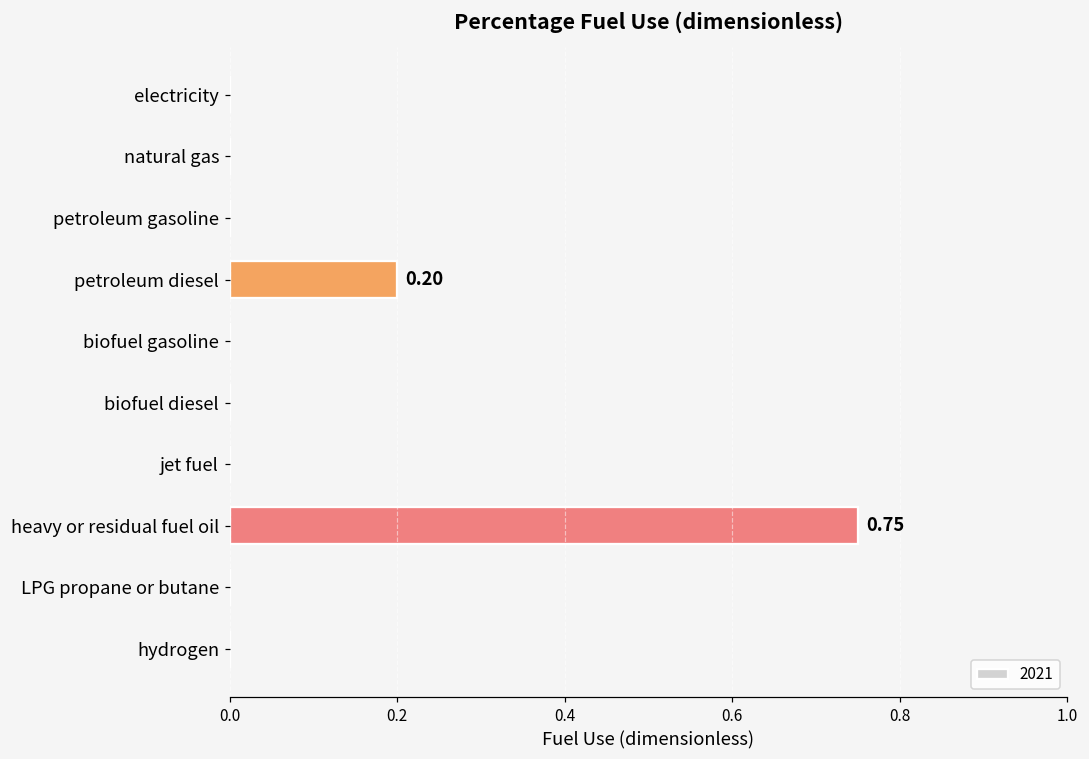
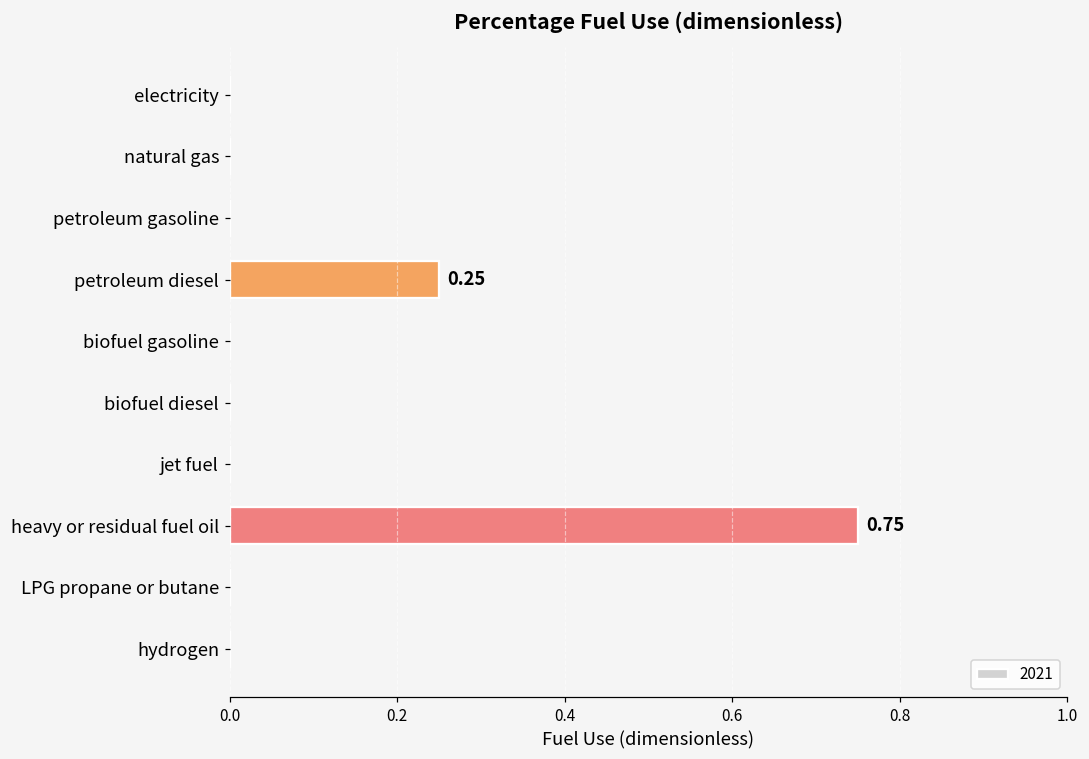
petroleum diesel: 0.20 -> 0.25
